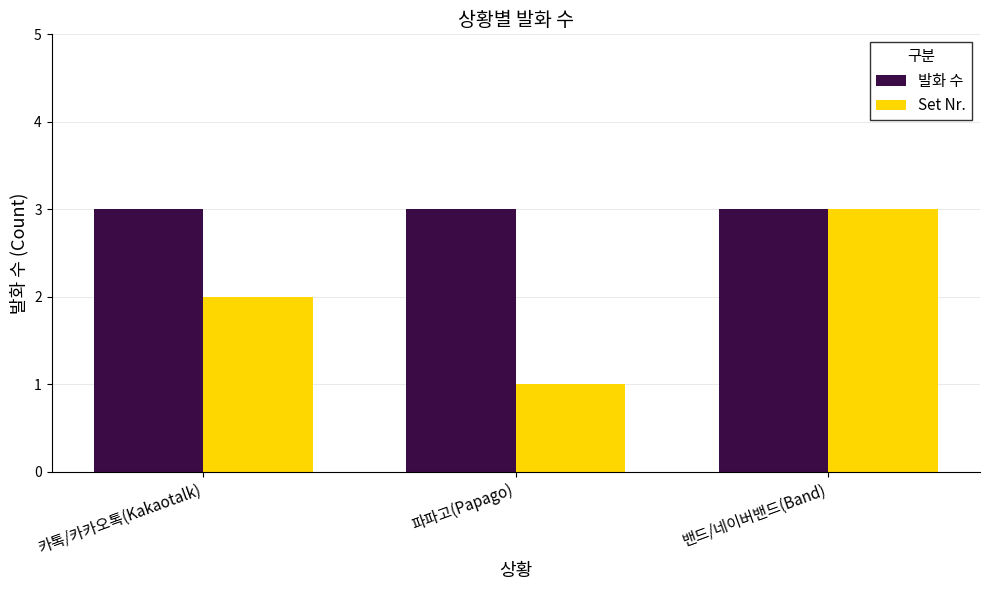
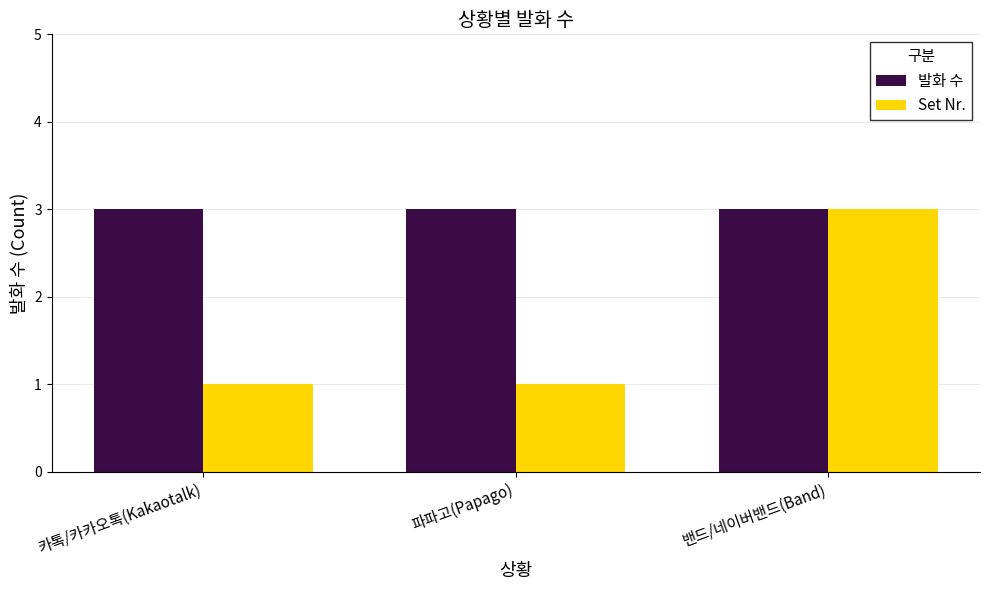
Set Nr., 카톡/카카오톡(Kakaotalk): 2 -> 1
